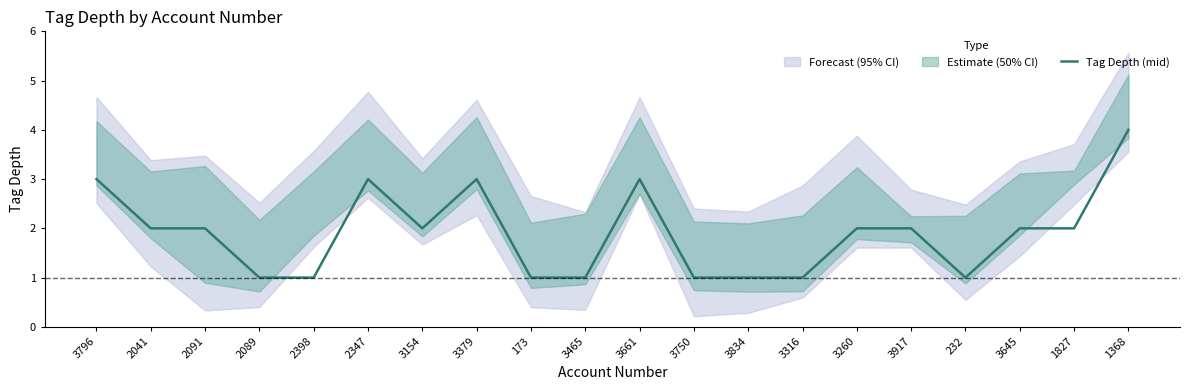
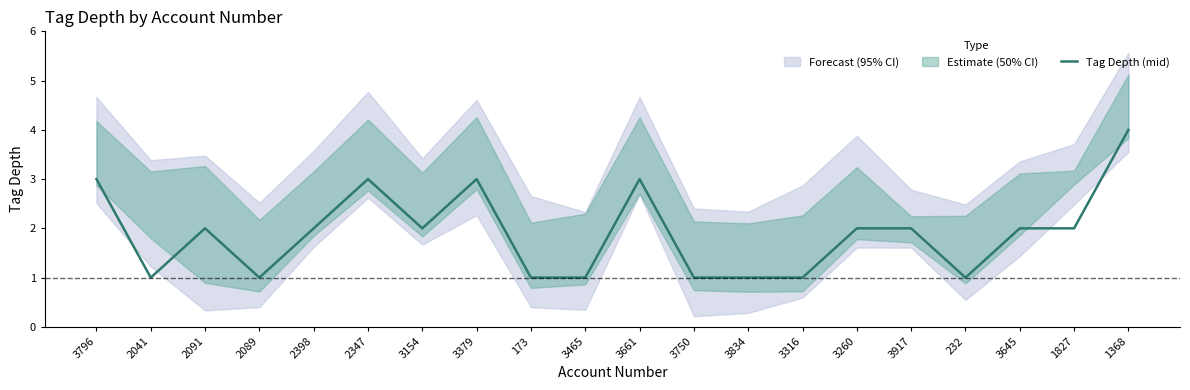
Tag Depth (mid), 2041: 2 -> 1
Tag Depth (mid), 2398: 1 -> 2
